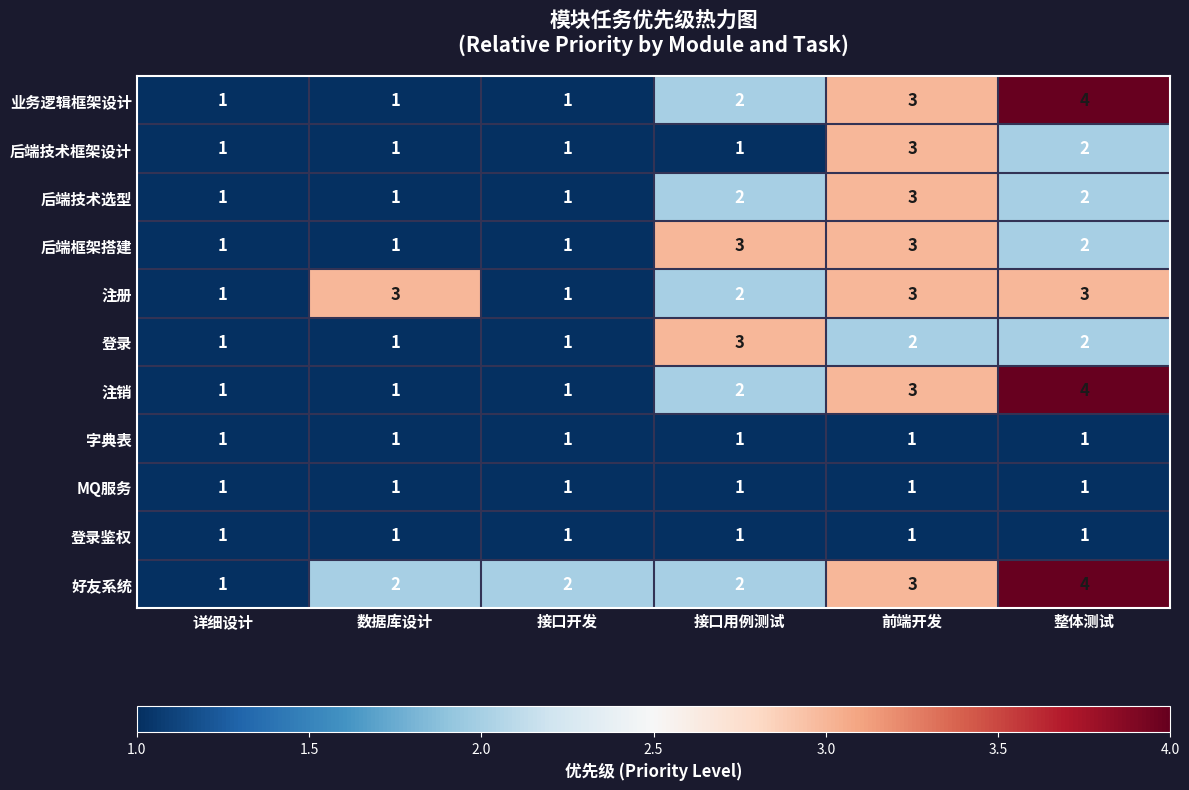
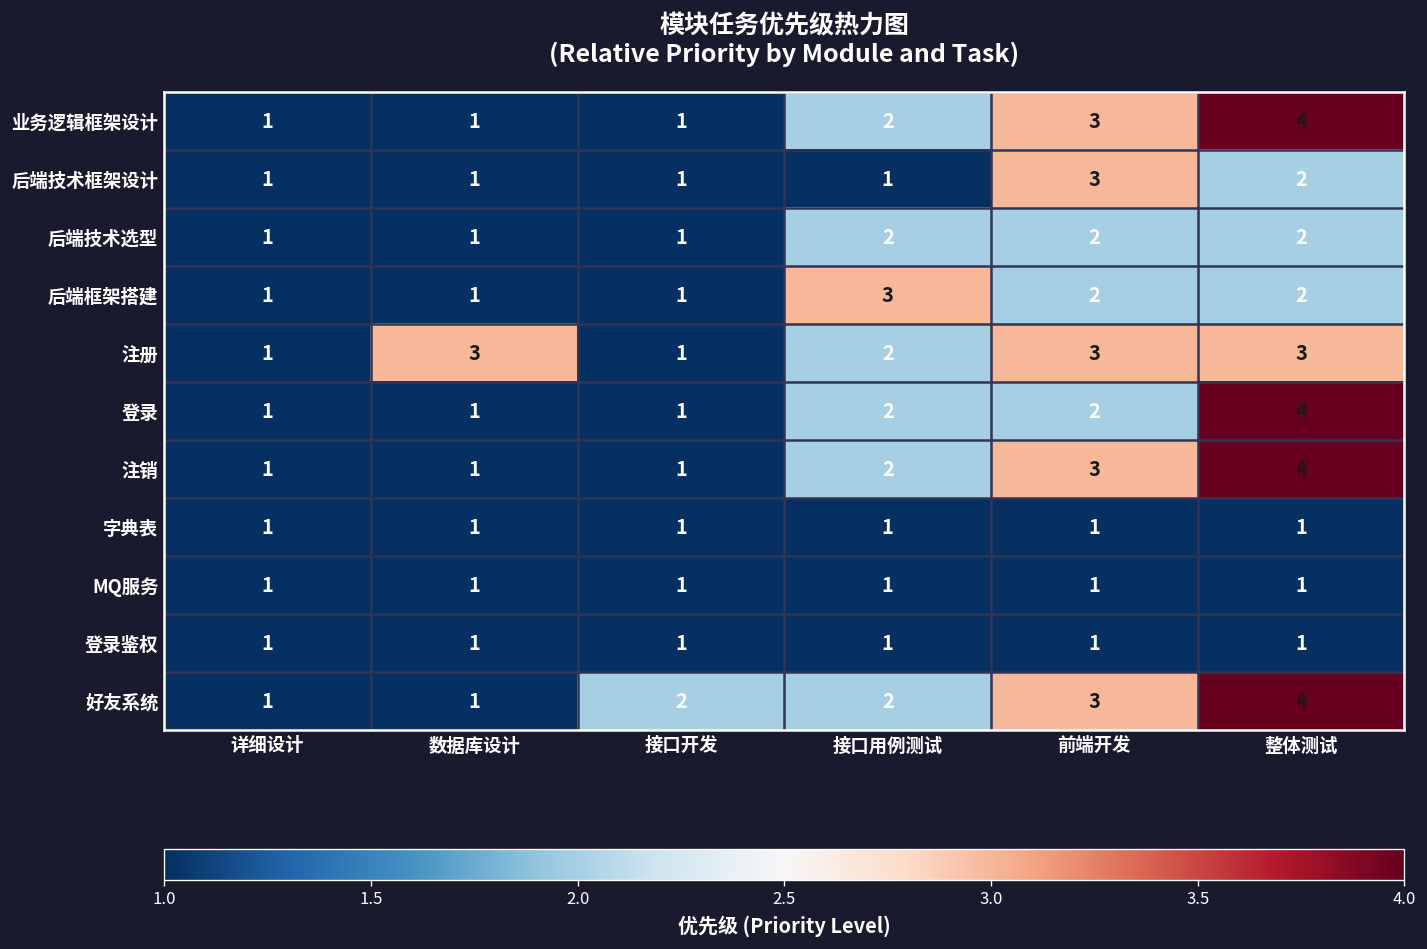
后端技术选型, 前端开发: 3 -> 2
后端框架搭建, 前端开发: 3 -> 2
登录, 接口用例测试: 3 -> 2
登录, 整体测试: 2 -> 4
好友系统, 数据库设计: 2 -> 1
